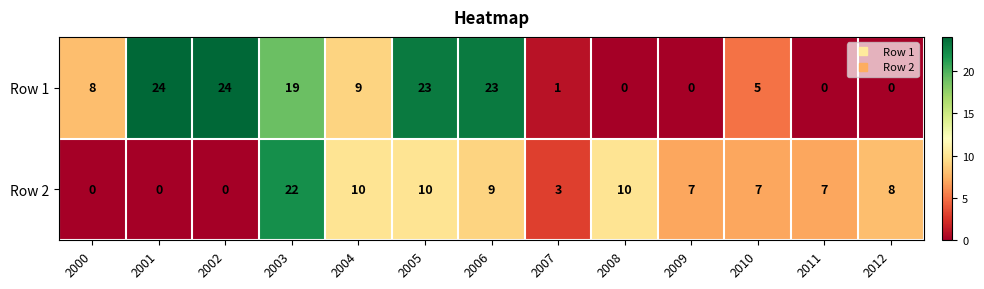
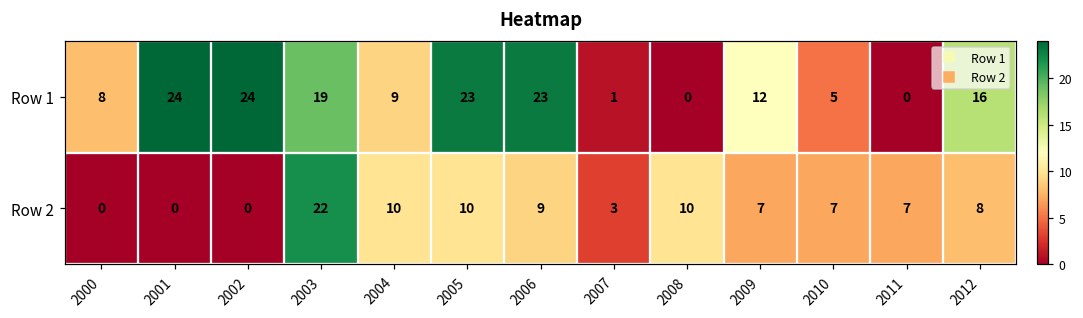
Row 1, 2009: 0 -> 12
Row 1, 2012: 0 -> 16
